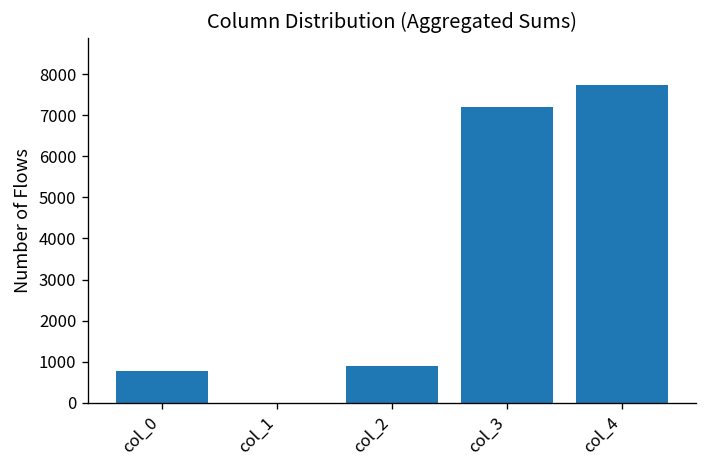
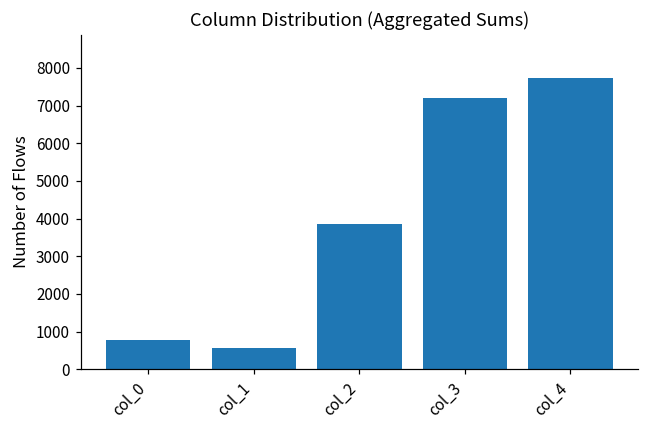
col_1: 0 -> 600
col_2: 900 -> 3900
